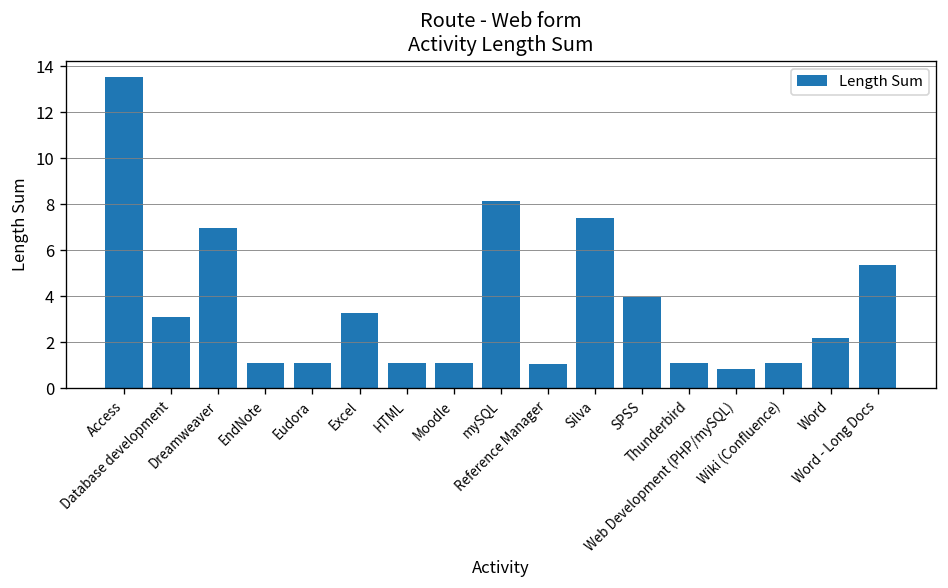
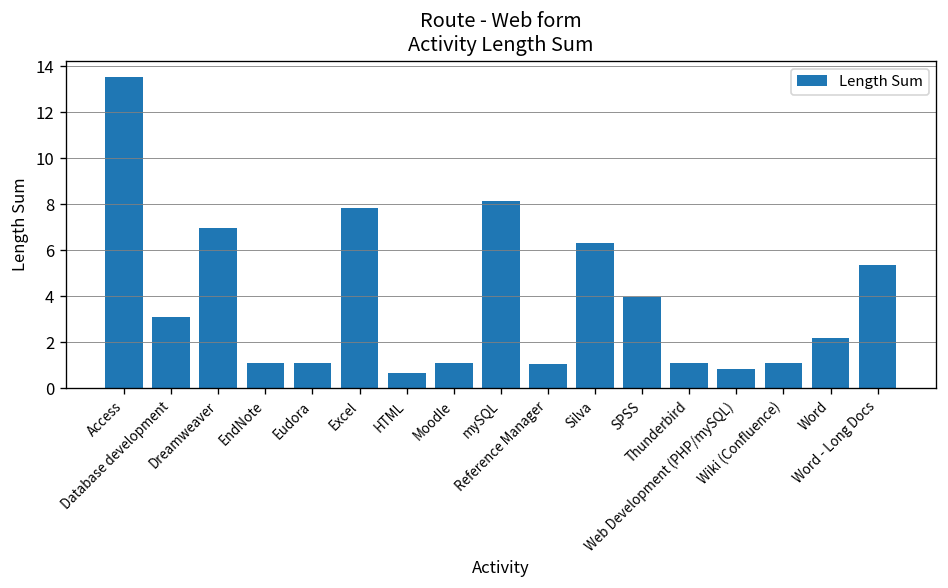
Excel: 3.3 -> 7.8
HTML: 1.1 -> 0.7
Silva: 7.4 -> 6.3
